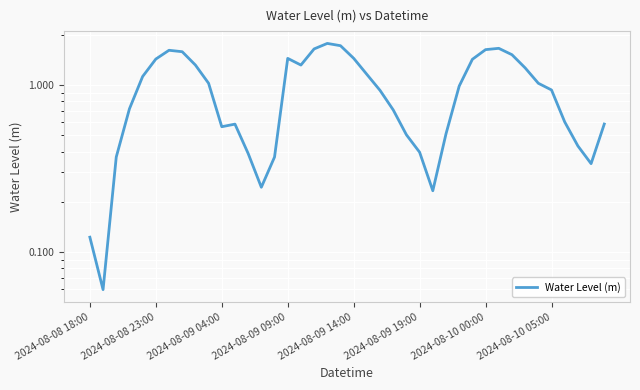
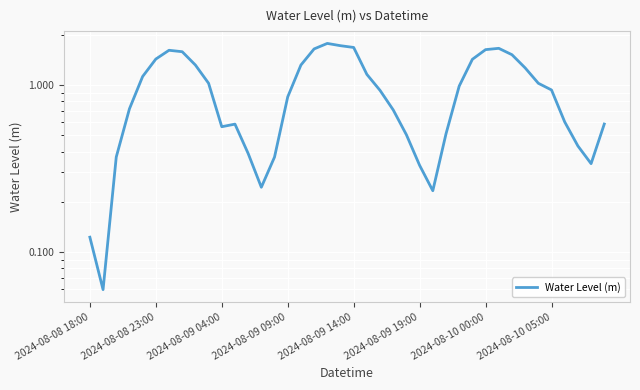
2024-08-09 09:00: 1.4 -> 0.8
2024-08-09 14:00: 1.4 -> 1.7
2024-08-09 19:00: 0.40 -> 0.33
